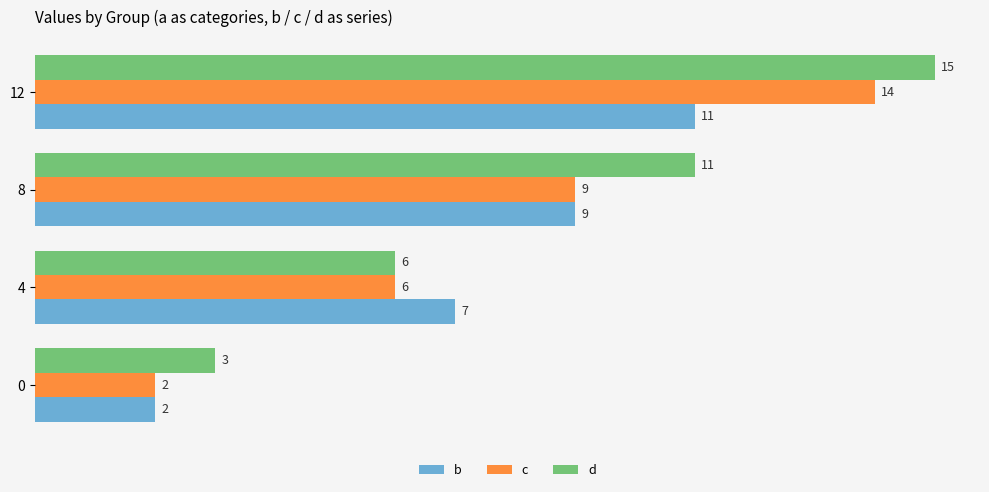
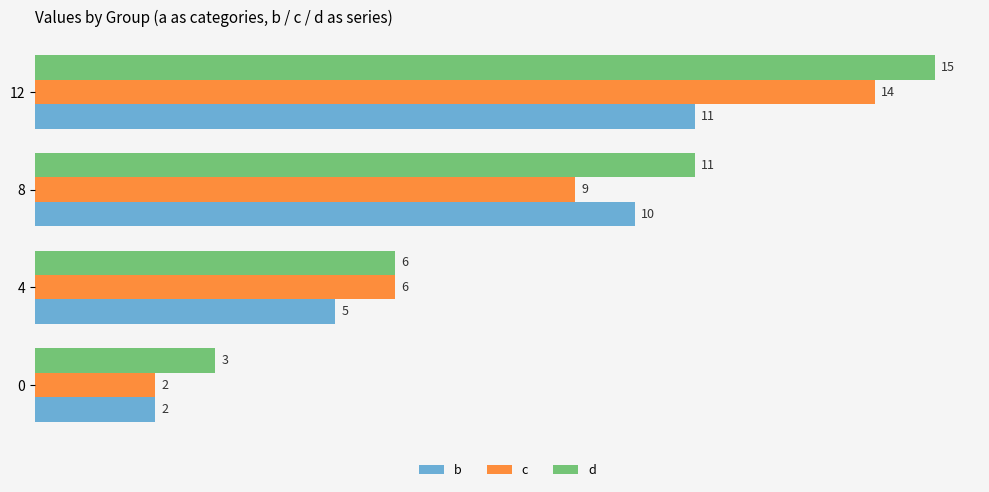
b, 8: 9 -> 10
b, 4: 7 -> 5
